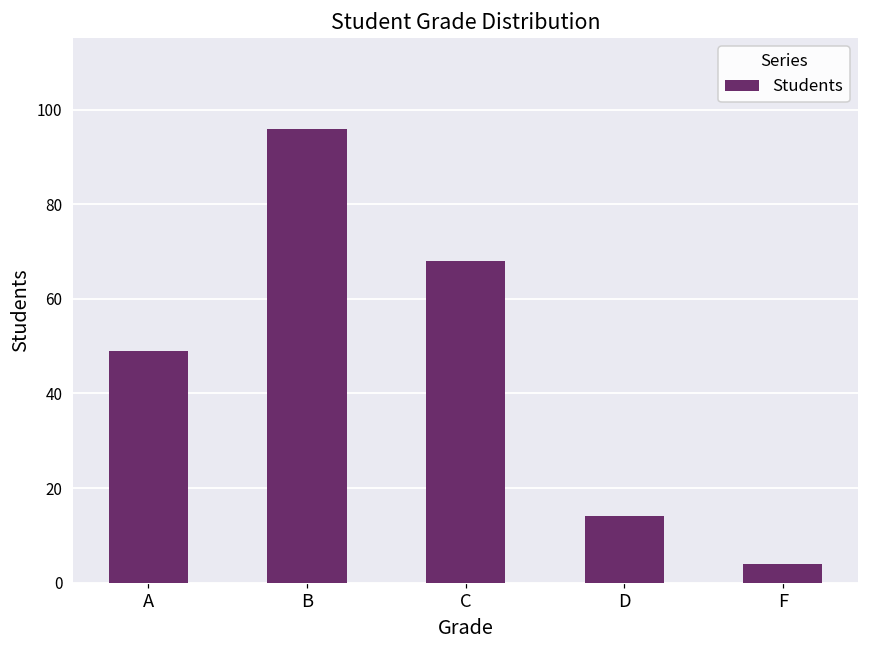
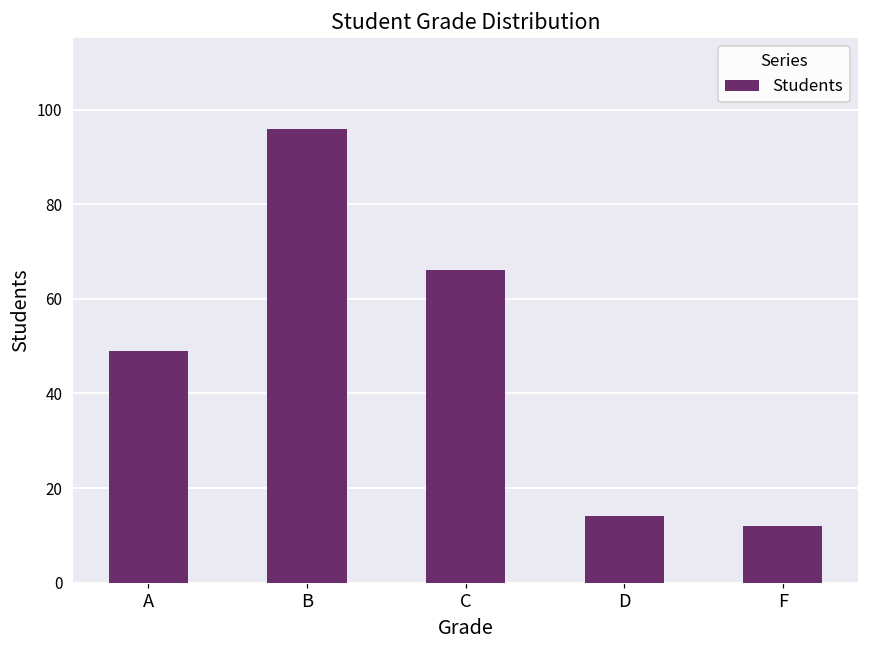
C: 68 -> 66
F: 4 -> 12
